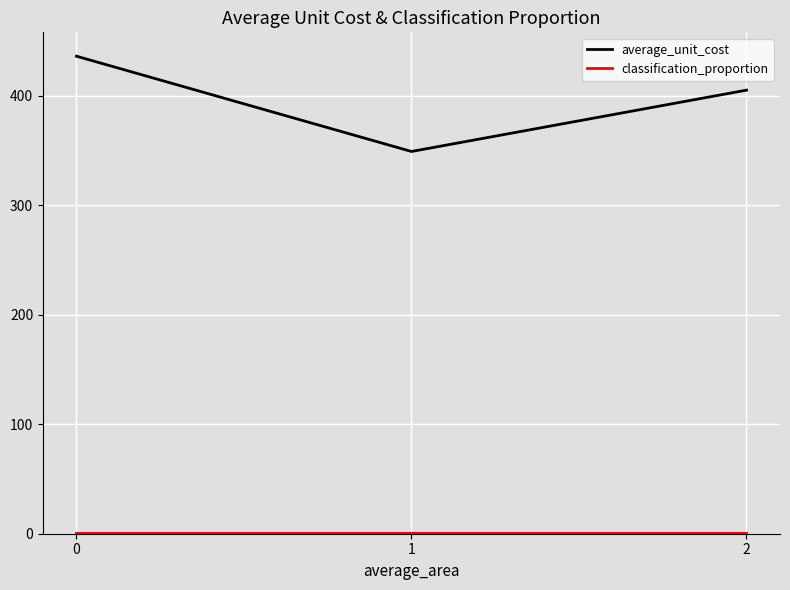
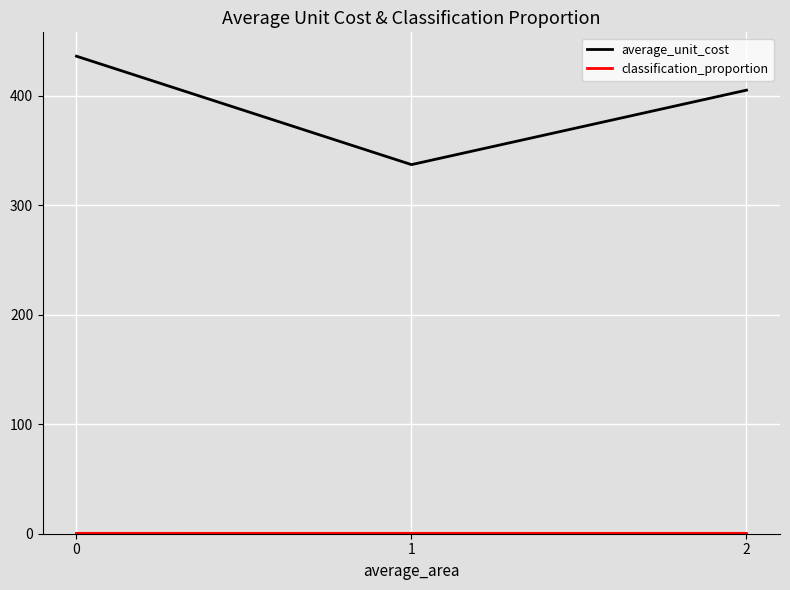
average_unit_cost, 1: 349 -> 337
